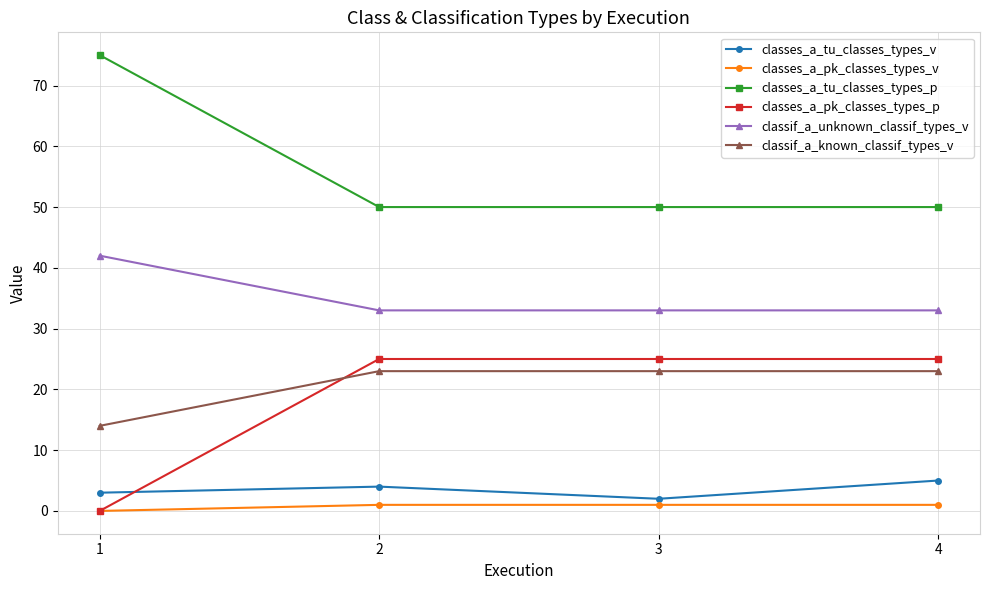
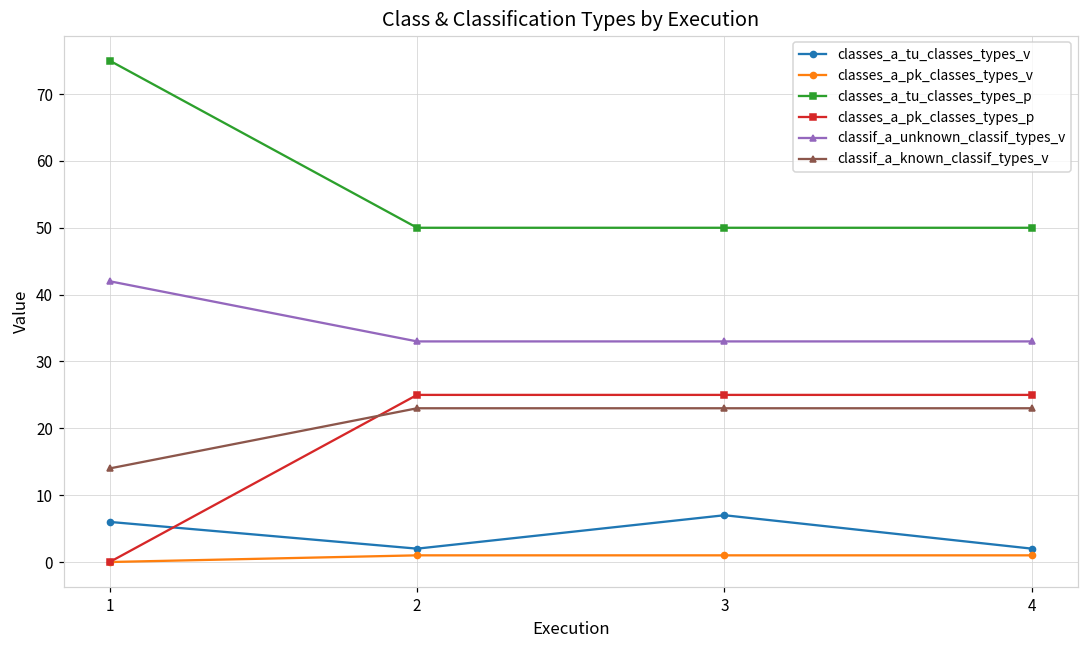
classes_a_tu_classes_types_v, 1: 3 -> 6
classes_a_tu_classes_types_v, 2: 4 -> 2
classes_a_tu_classes_types_v, 3: 2 -> 7
classes_a_tu_classes_types_v, 4: 5 -> 2
